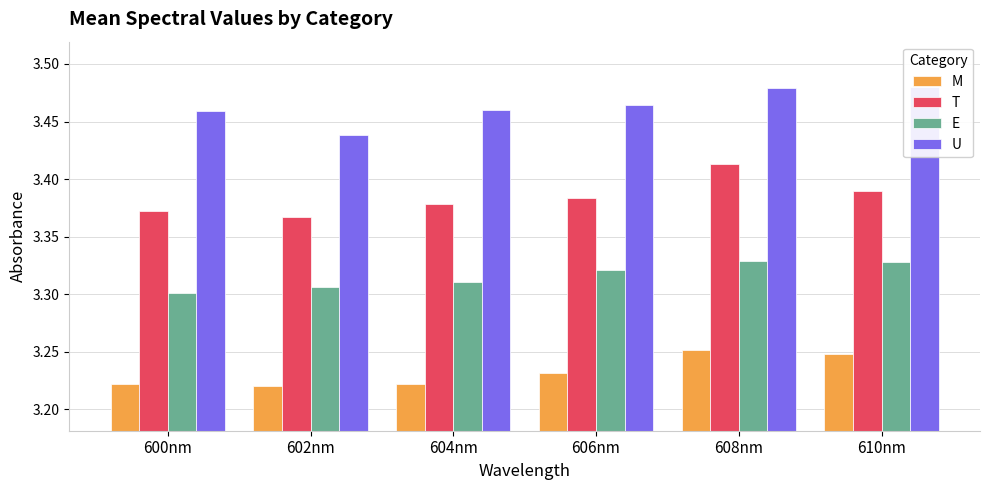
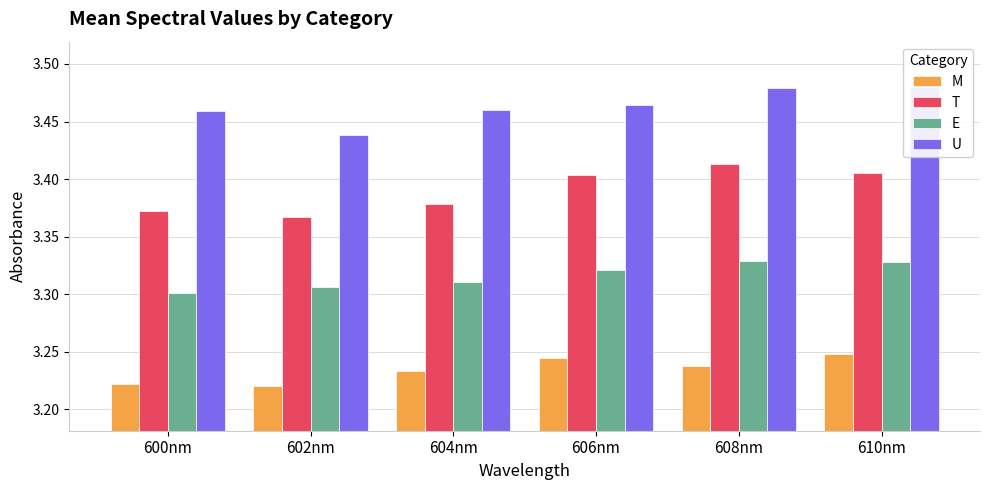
M, 604nm: 3.222 -> 3.233
M, 606nm: 3.232 -> 3.245
T, 606nm: 3.383 -> 3.404
M, 608nm: 3.251 -> 3.237
T, 610nm: 3.389 -> 3.405
